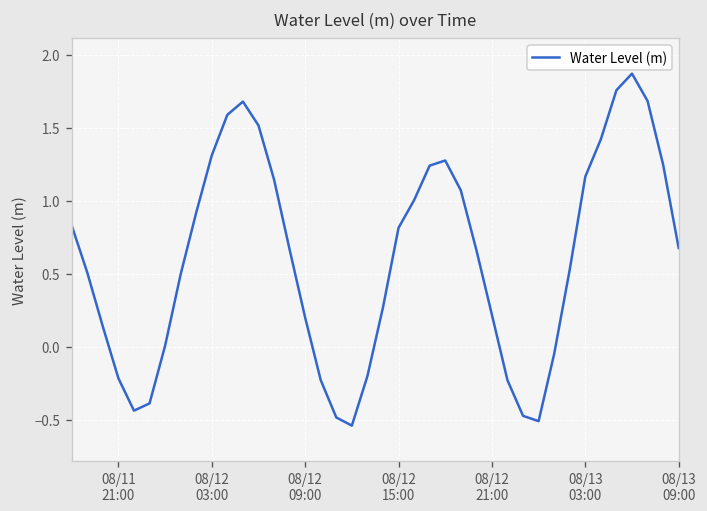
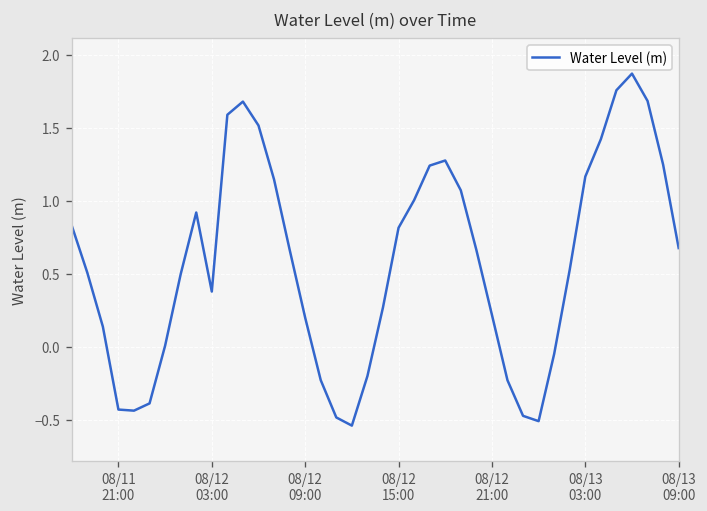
08/11 21:00: -0.21 -> -0.43
08/12 03:00: 1.31 -> 0.38
